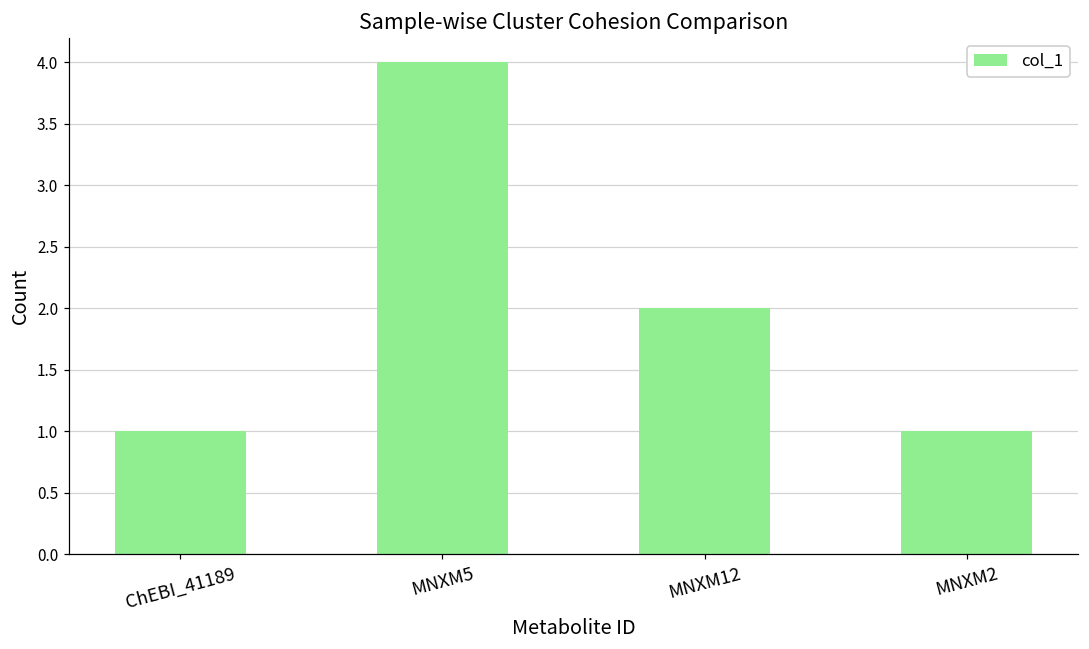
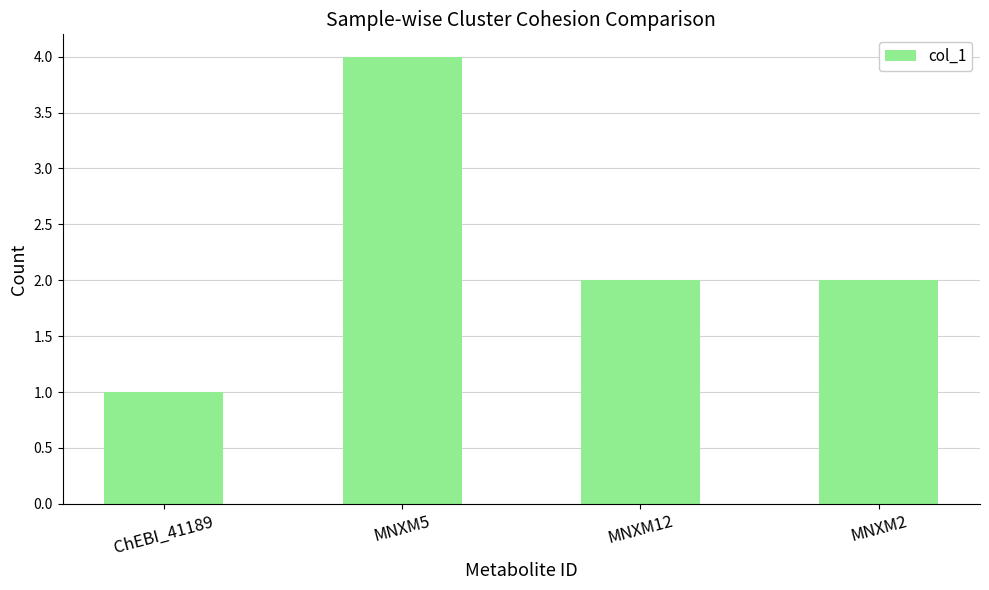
MNXM2: 1 -> 2
